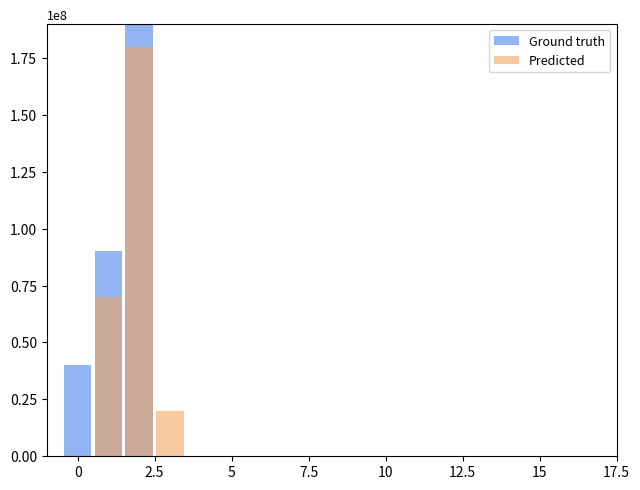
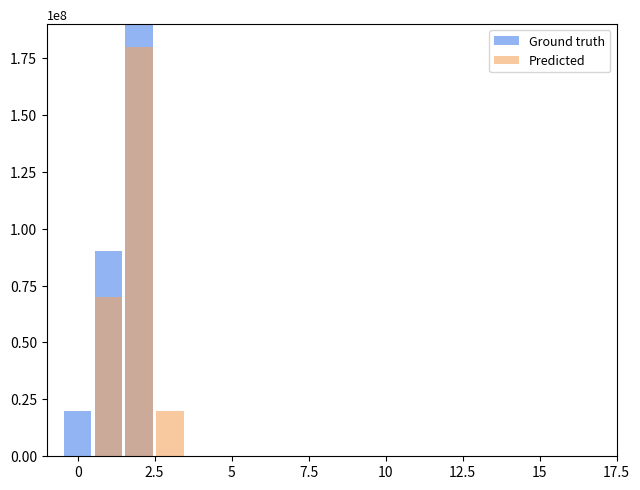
Ground truth, 0: 0.40 -> 0.20
